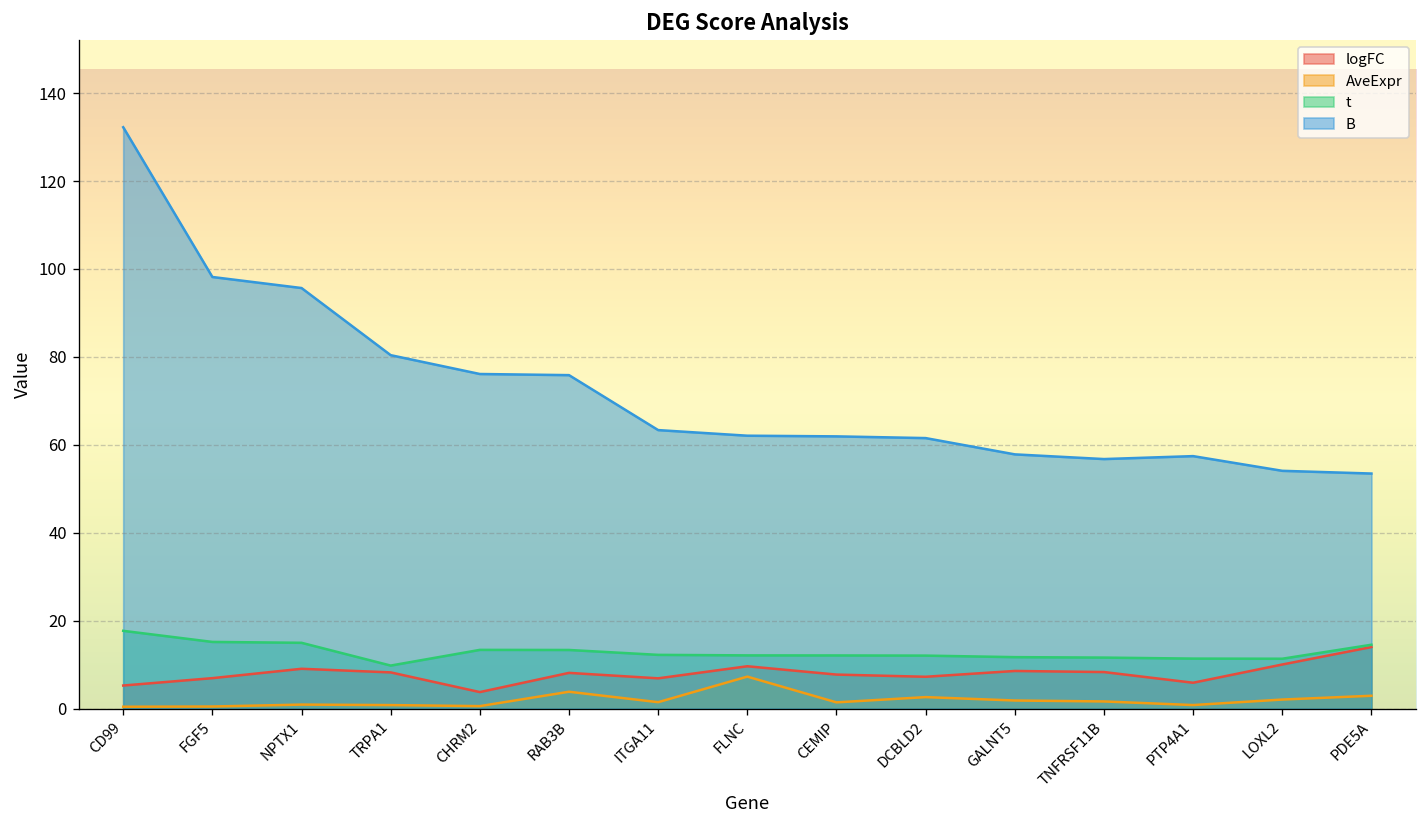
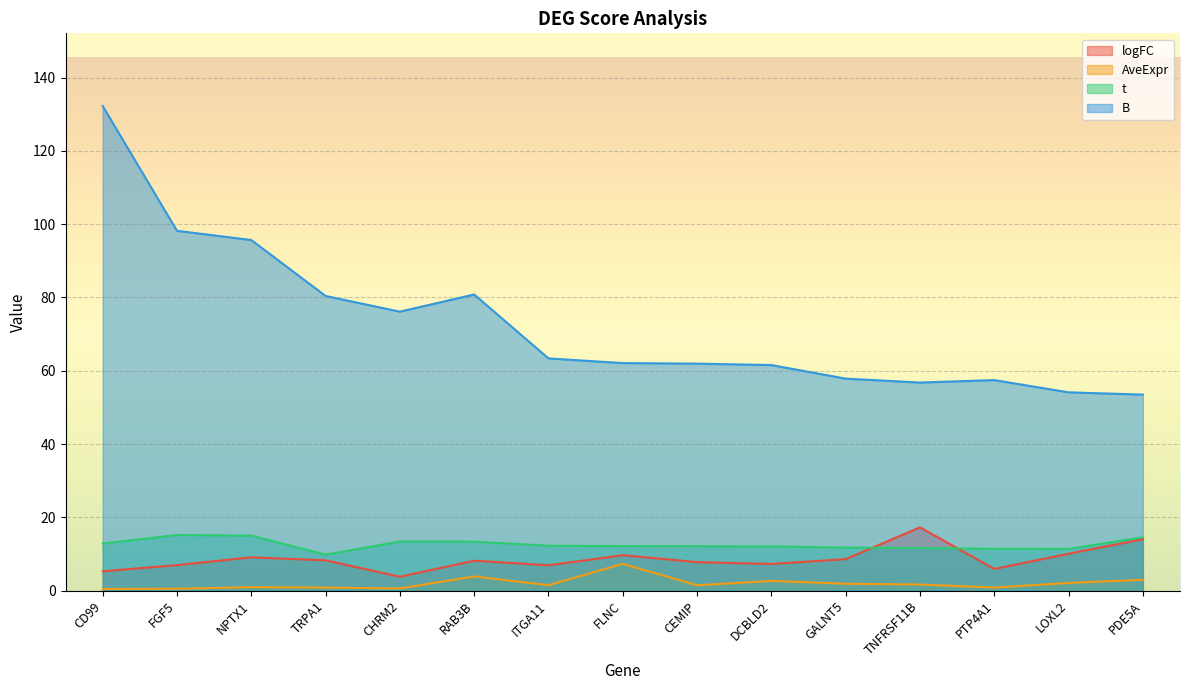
t, CD99: 18 -> 13
B, RAB3B: 76 -> 81
logFC, TNFRSF11B: 8 -> 17
